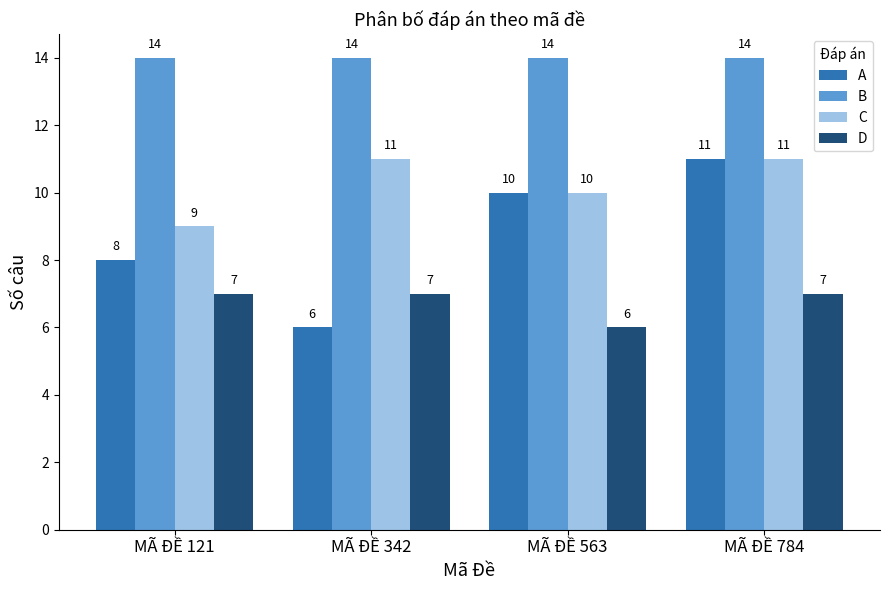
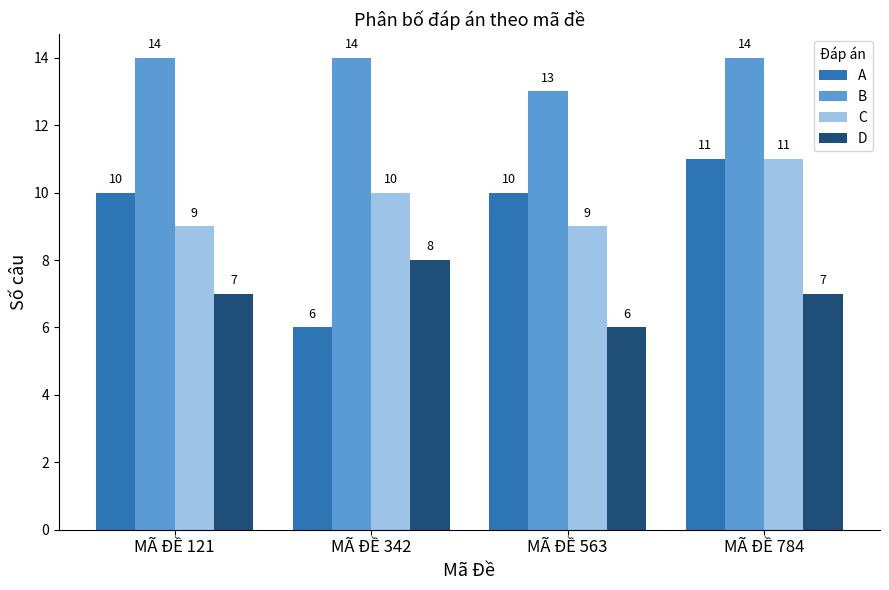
A, MÃ ĐỀ 121: 8 -> 10
C, MÃ ĐỀ 342: 11 -> 10
D, MÃ ĐỀ 342: 7 -> 8
B, MÃ ĐỀ 563: 14 -> 13
C, MÃ ĐỀ 563: 10 -> 9
